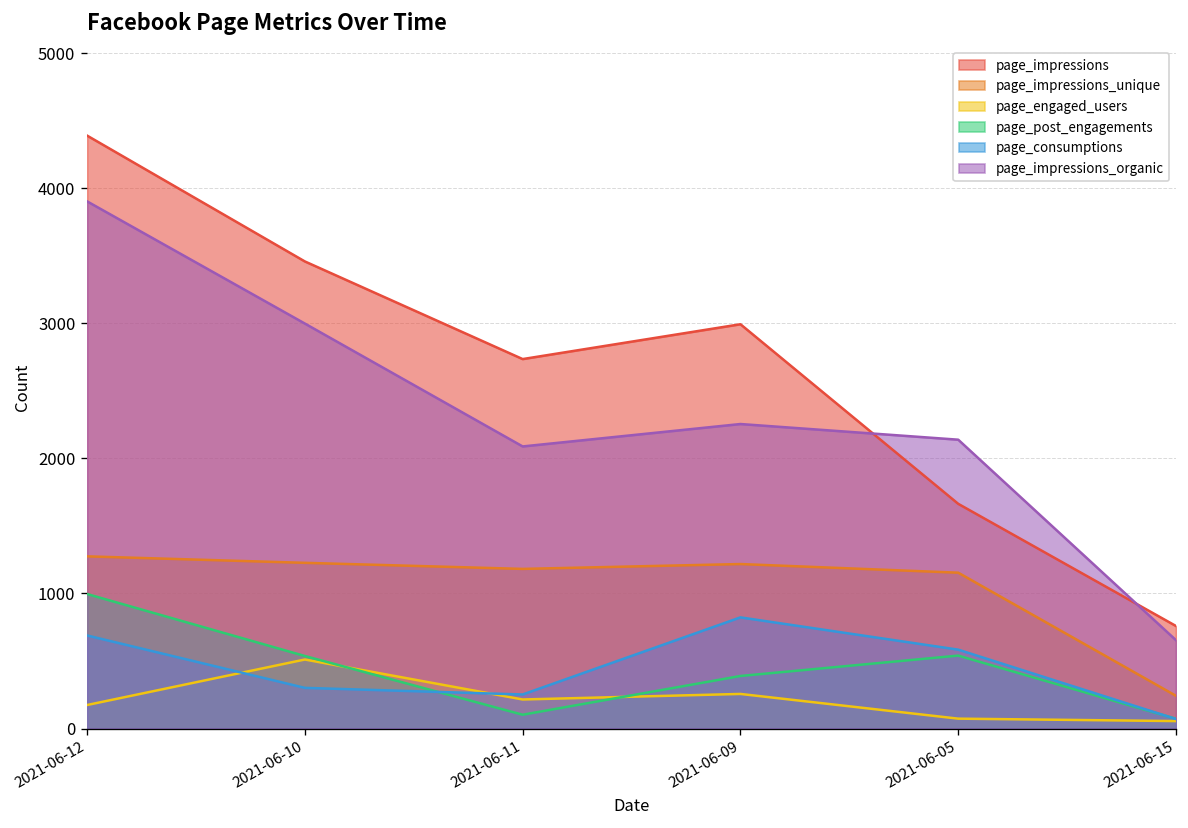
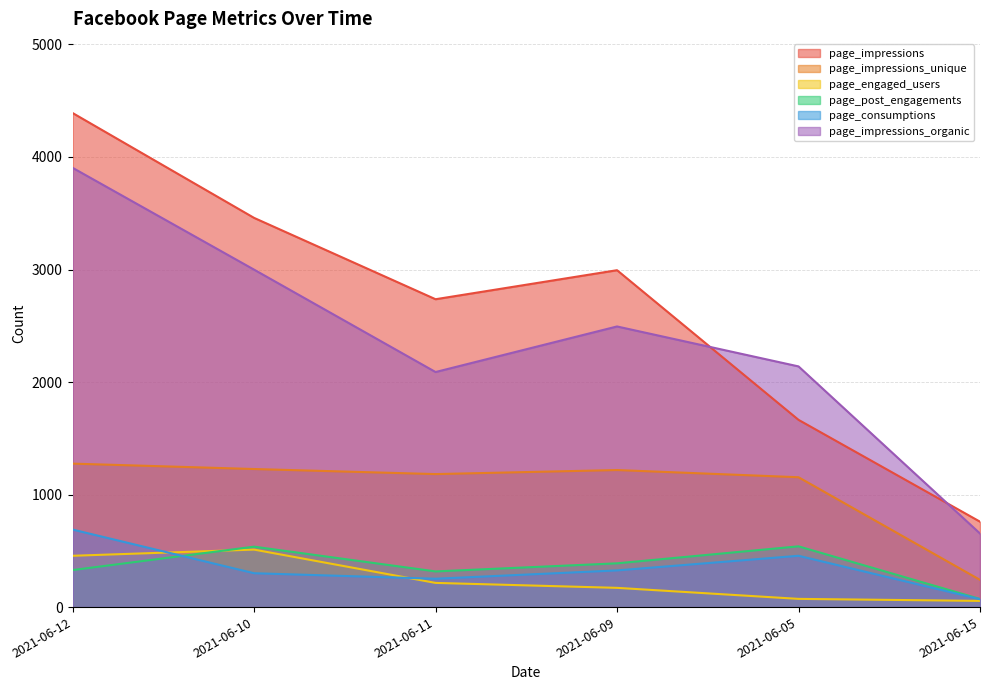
page_engaged_users, 2021-06-12: 170 -> 460
page_post_engagements, 2021-06-12: 1000 -> 330
page_post_engagements, 2021-06-11: 100 -> 320
page_engaged_users, 2021-06-09: 260 -> 170
page_consumptions, 2021-06-09: 820 -> 330
page_impressions_organic, 2021-06-09: 2260 -> 2490
page_consumptions, 2021-06-05: 580 -> 460
